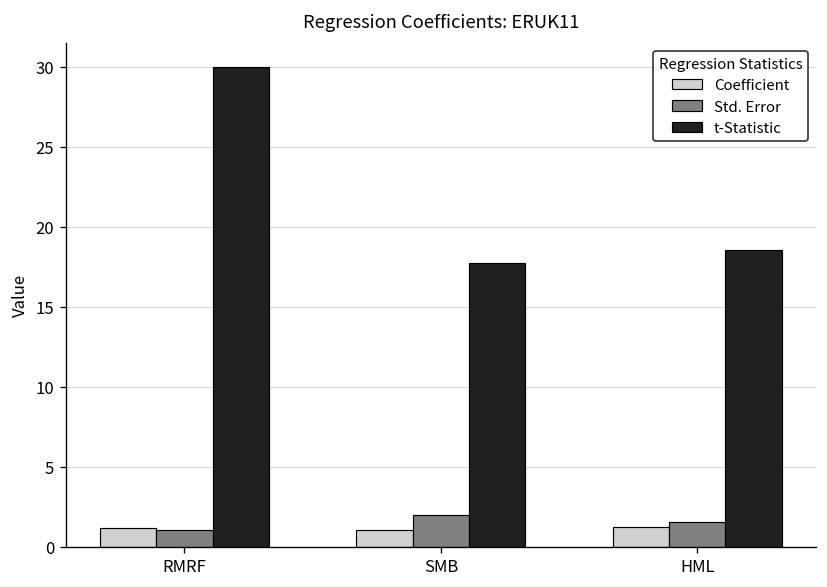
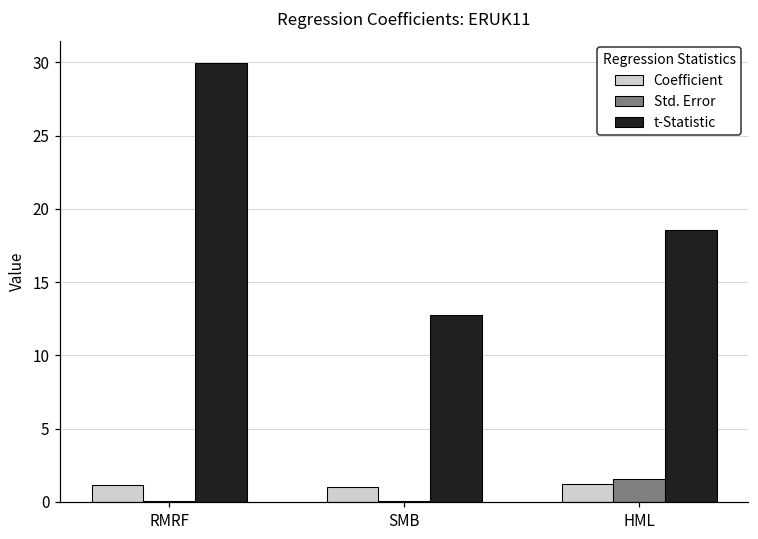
Std. Error, RMRF: 1.1 -> 0.0
Std. Error, SMB: 2.0 -> 0.1
t-Statistic, SMB: 17.7 -> 12.8
